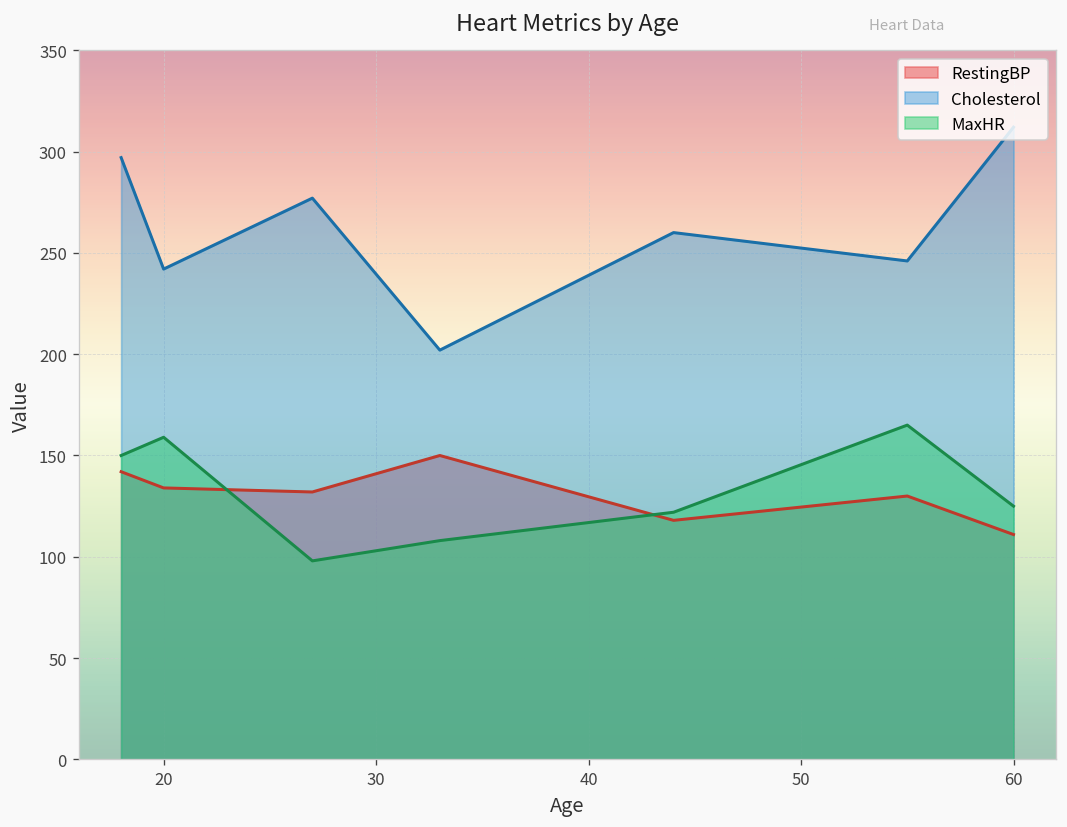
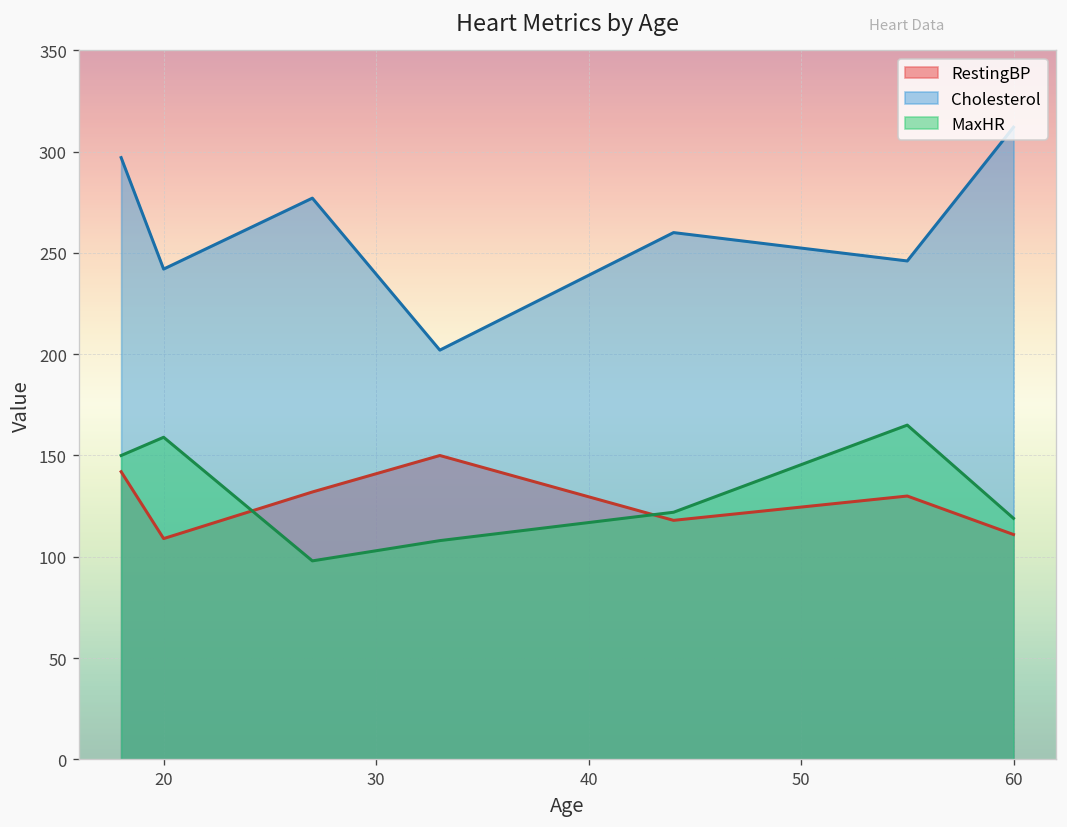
RestingBP, 20: 134 -> 109
MaxHR, 60: 125 -> 119
